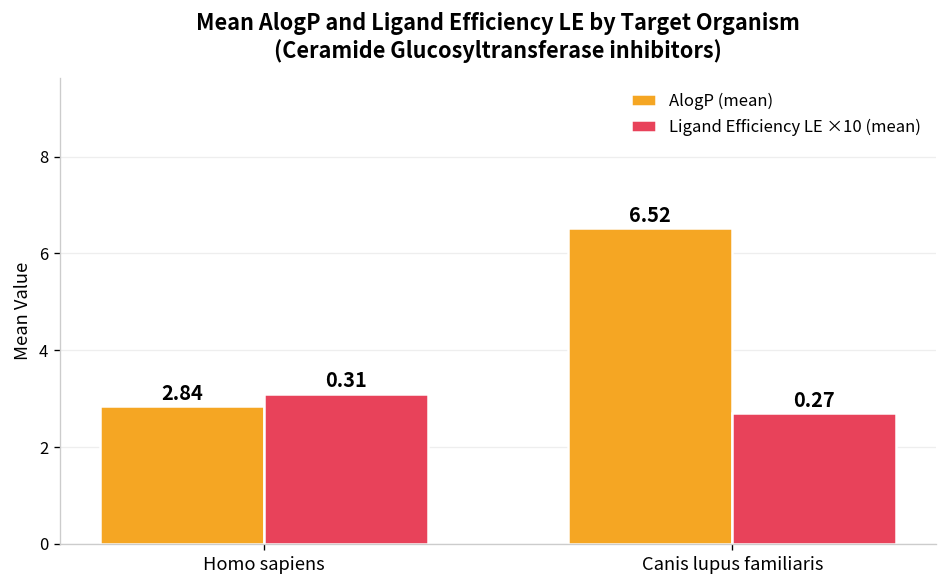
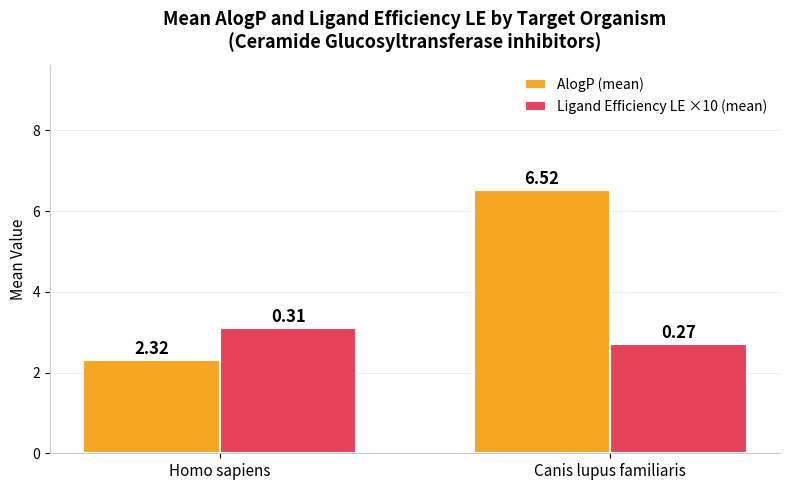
AlogP (mean), Homo sapiens: 2.84 -> 2.32
